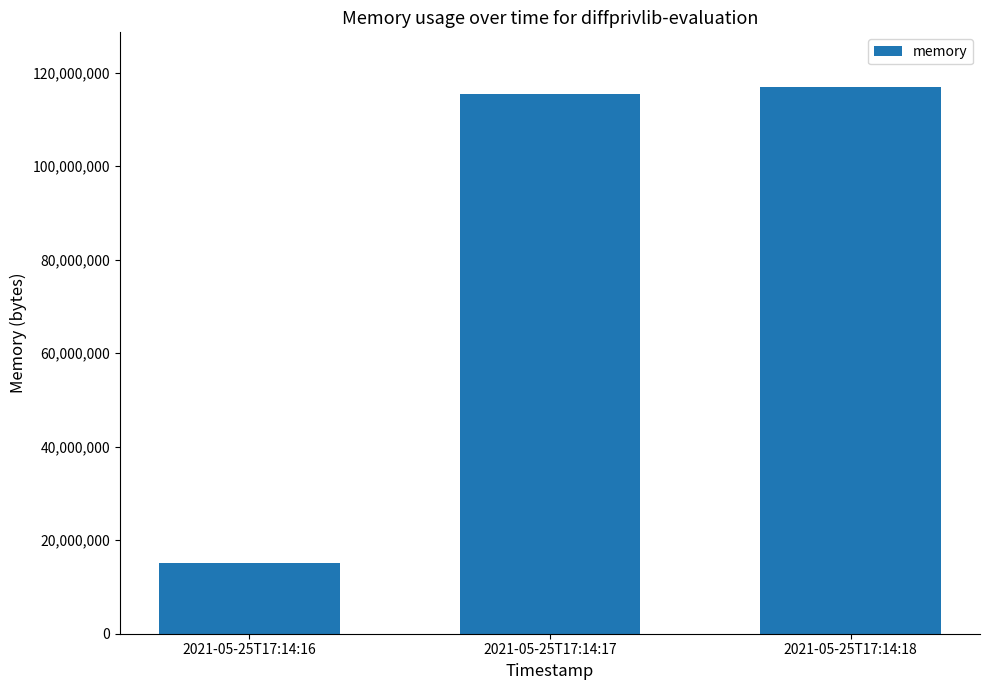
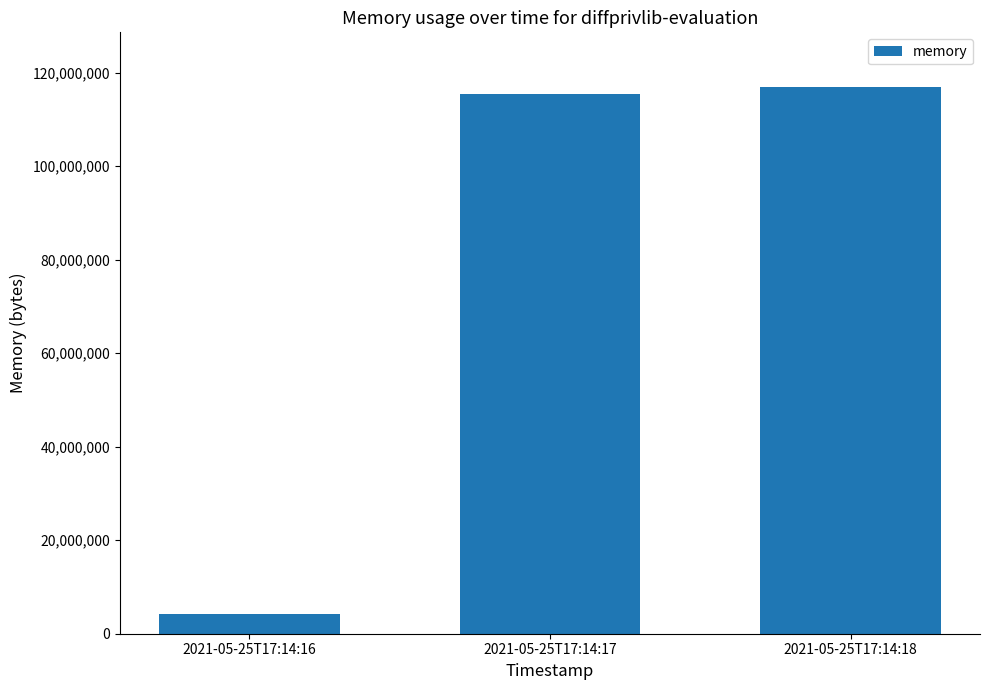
2021-05-25T17:14:16: 15,000,000 -> 4,000,000
